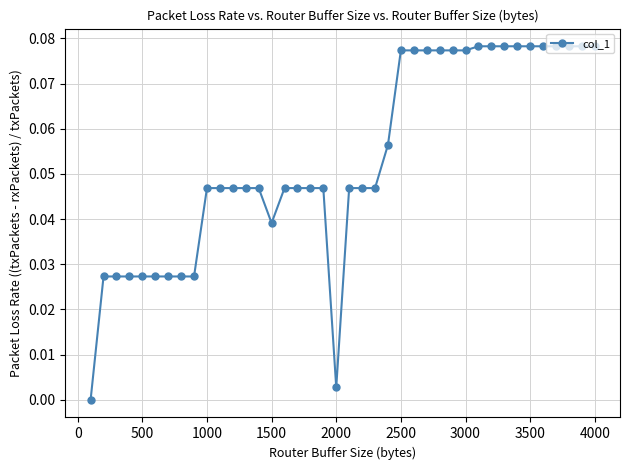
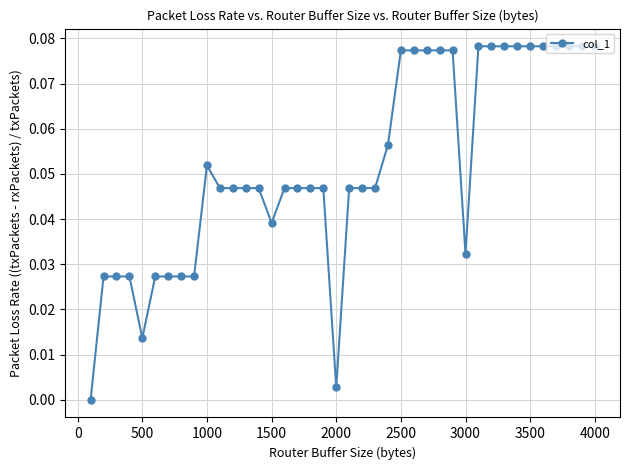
500: 0.027 -> 0.014
1000: 0.047 -> 0.052
3000: 0.077 -> 0.032
